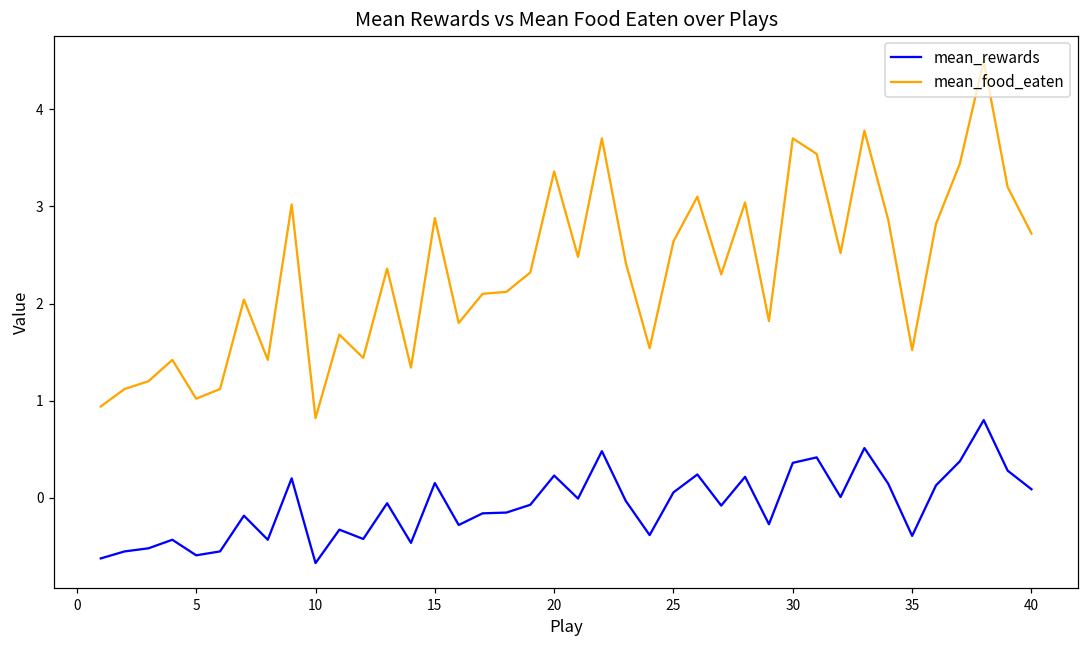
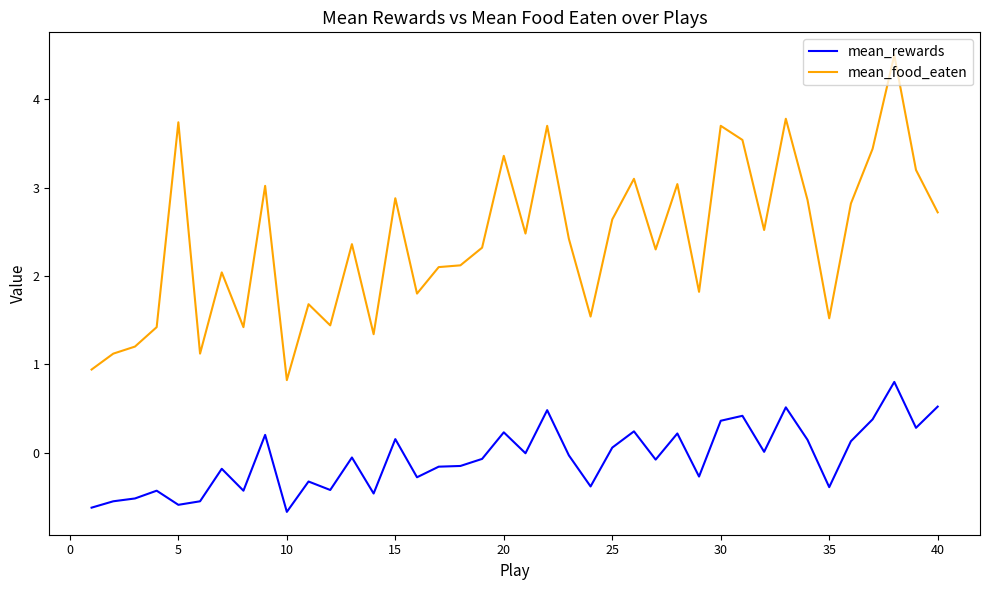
mean_food_eaten, 5: 1.0 -> 3.7
mean_rewards, 40: 0.1 -> 0.5
